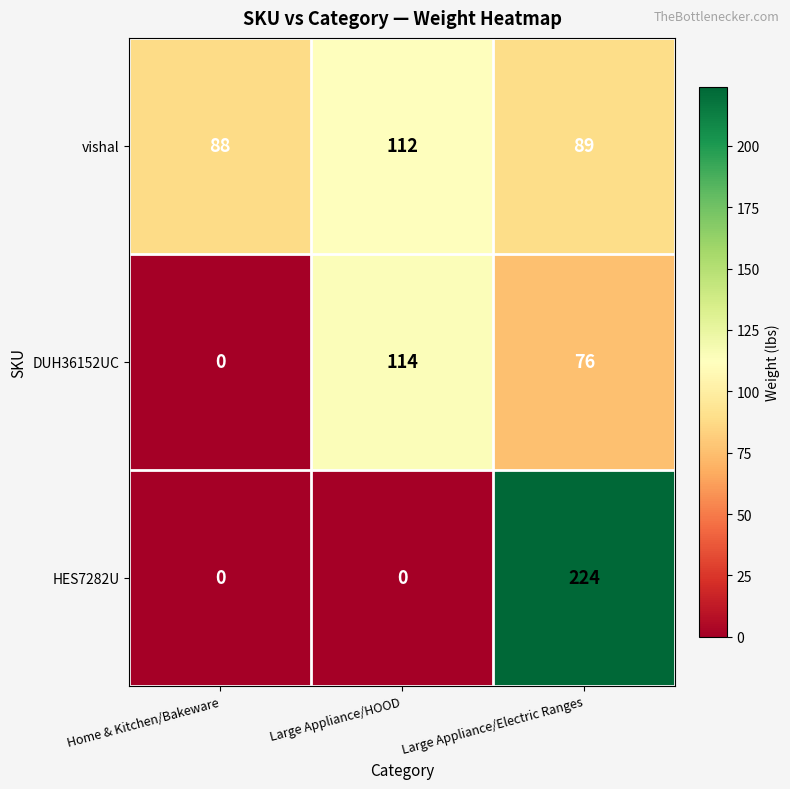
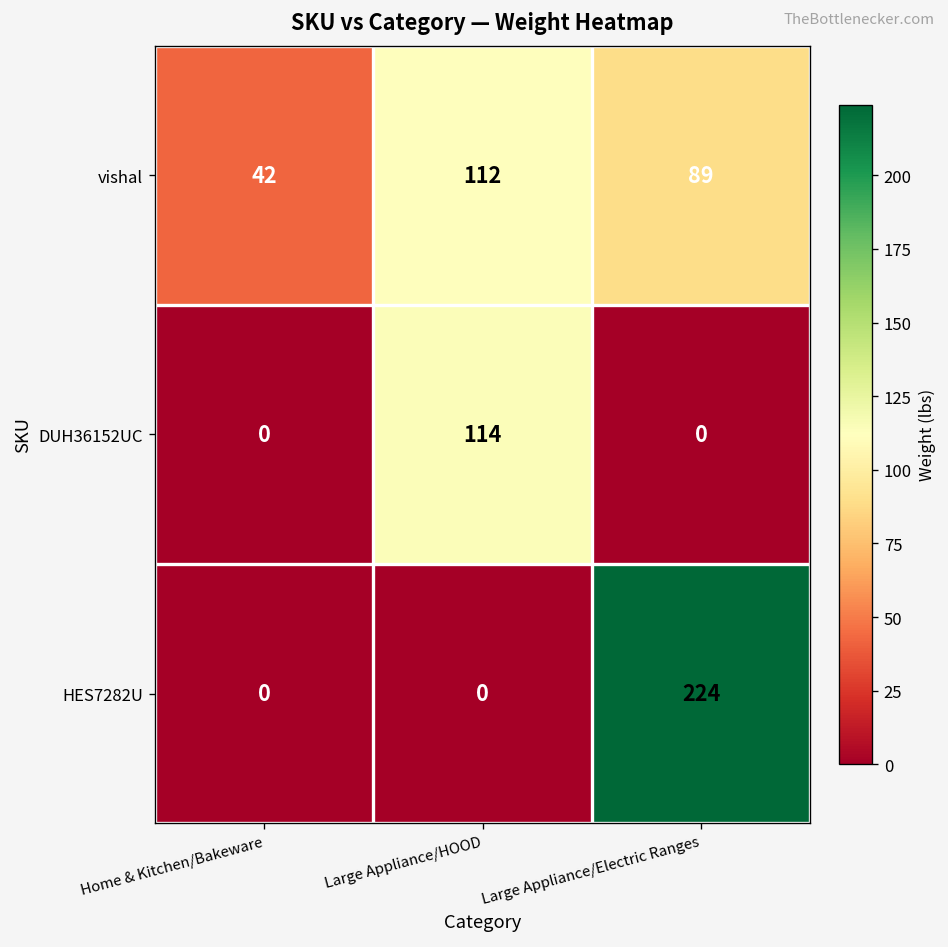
vishal, Home & Kitchen/Bakeware: 88 -> 42
DUH36152UC, Large Appliance/Electric Ranges: 76 -> 0
